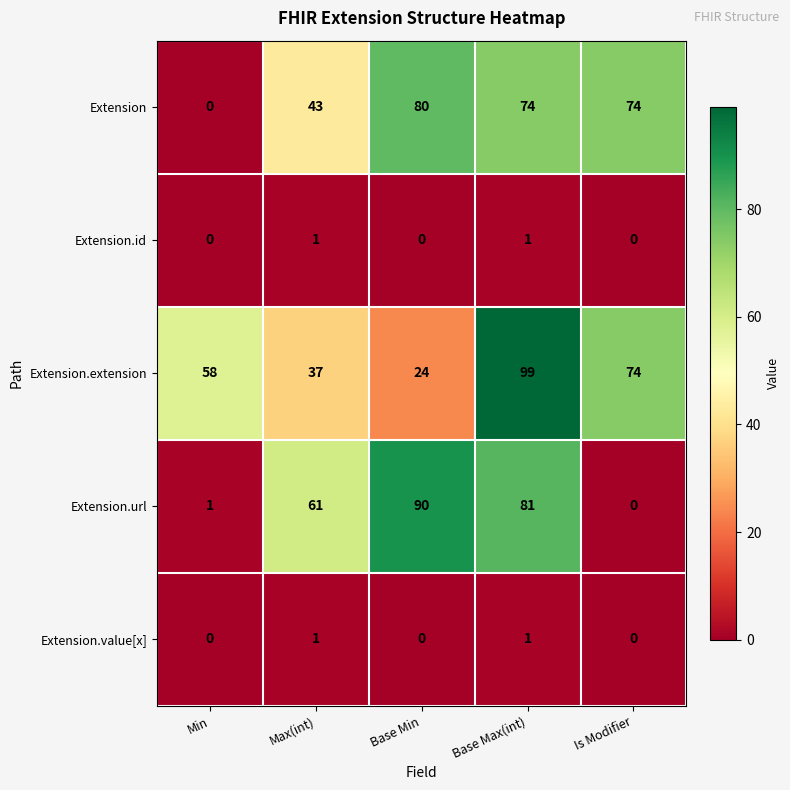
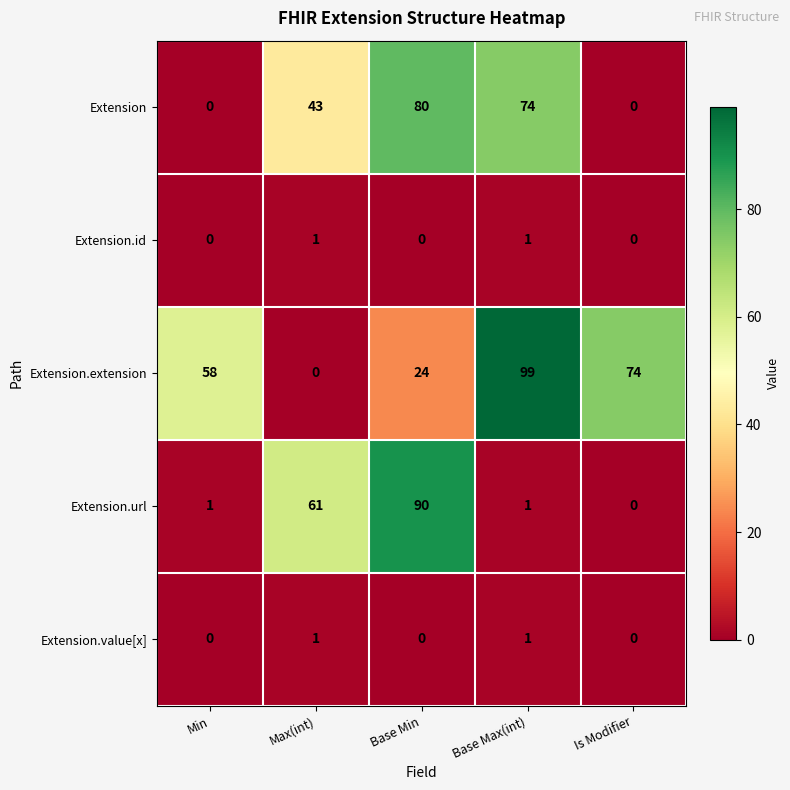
Extension, Is Modifier: 74 -> 0
Extension.extension, Max(int): 37 -> 0
Extension.url, Base Max(int): 81 -> 1
